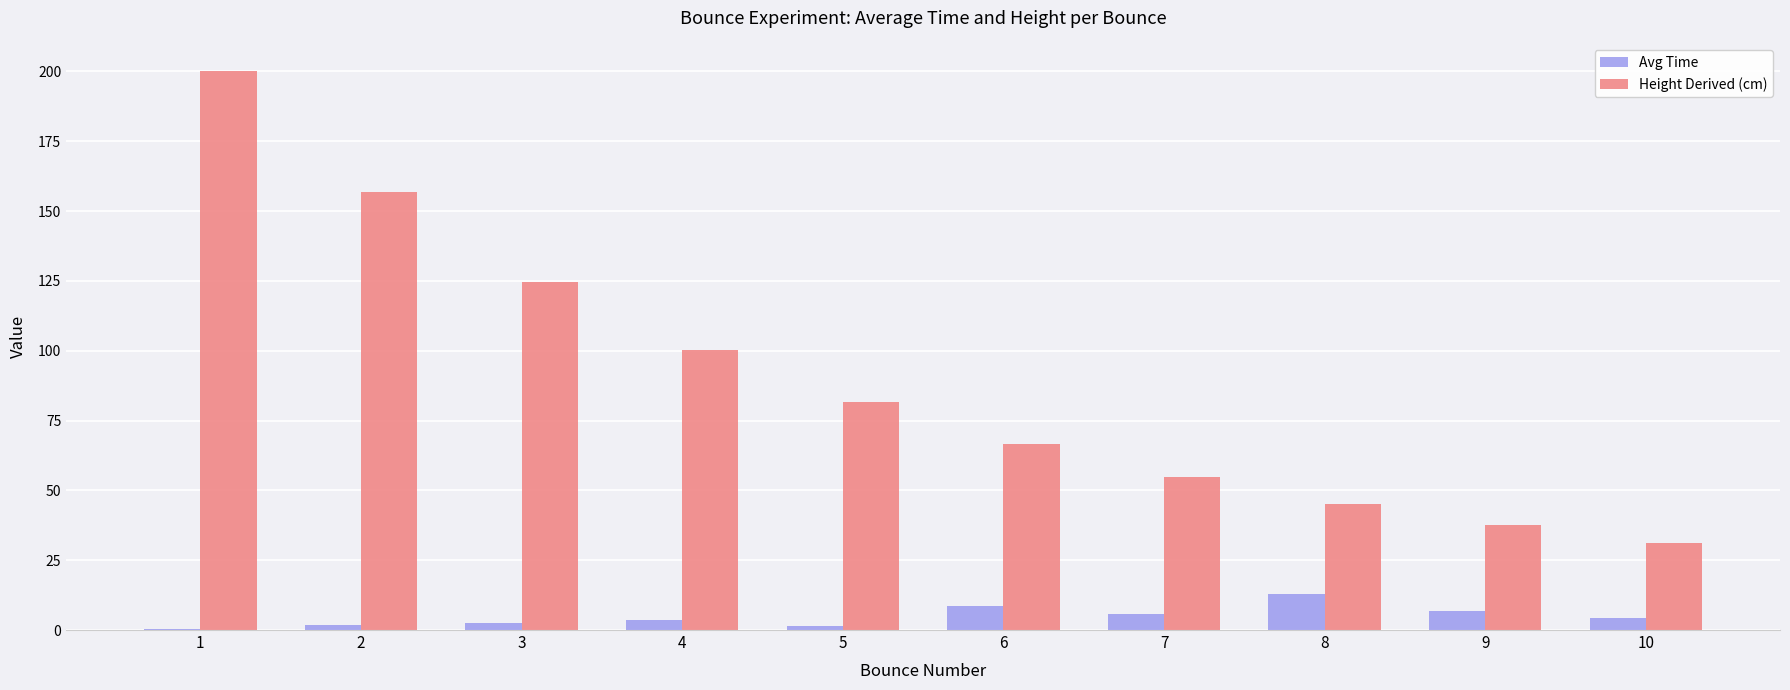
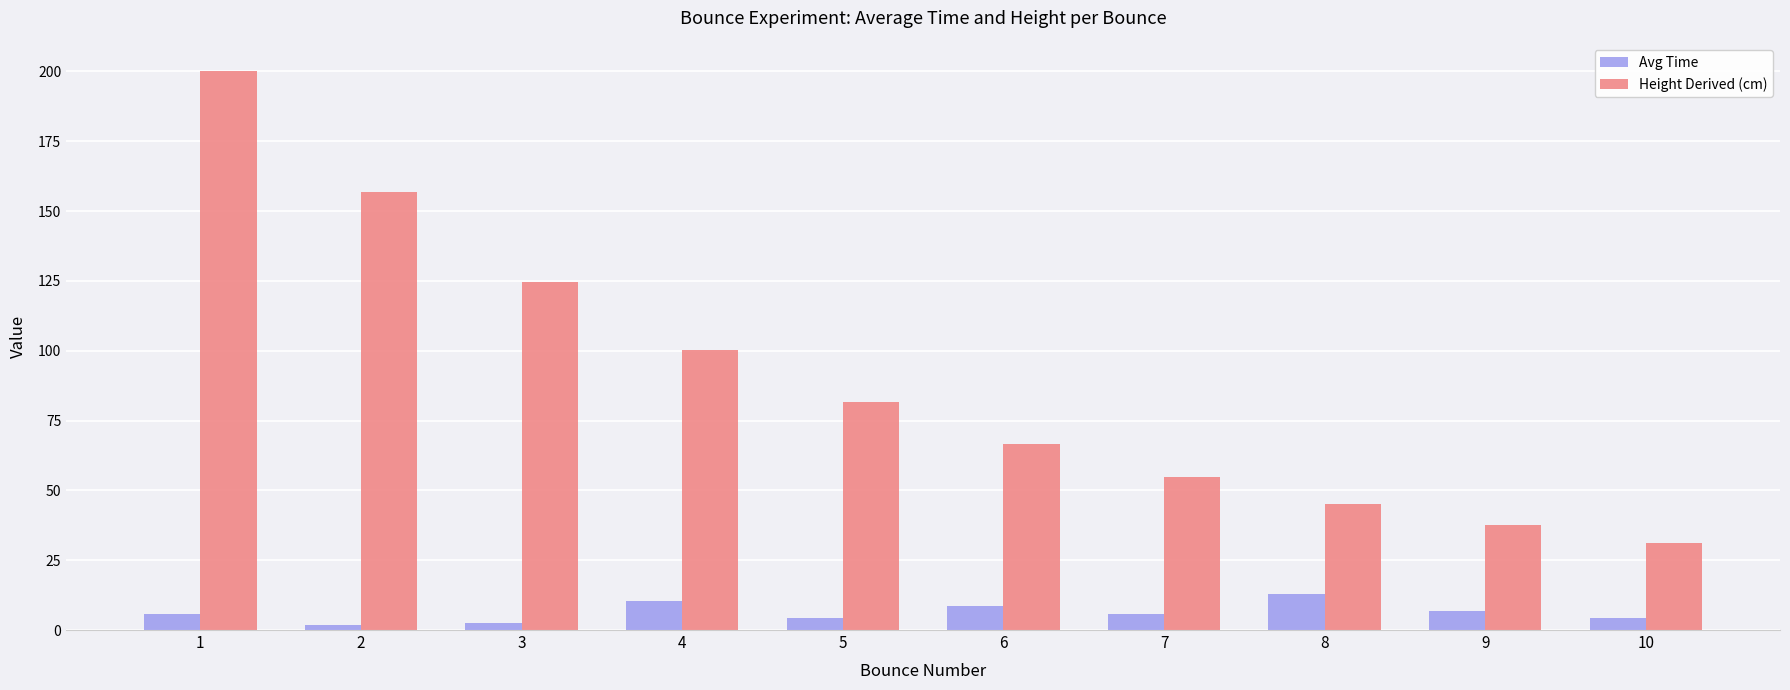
Avg Time, 1: 1 -> 6
Avg Time, 4: 4 -> 10
Avg Time, 5: 1 -> 4
